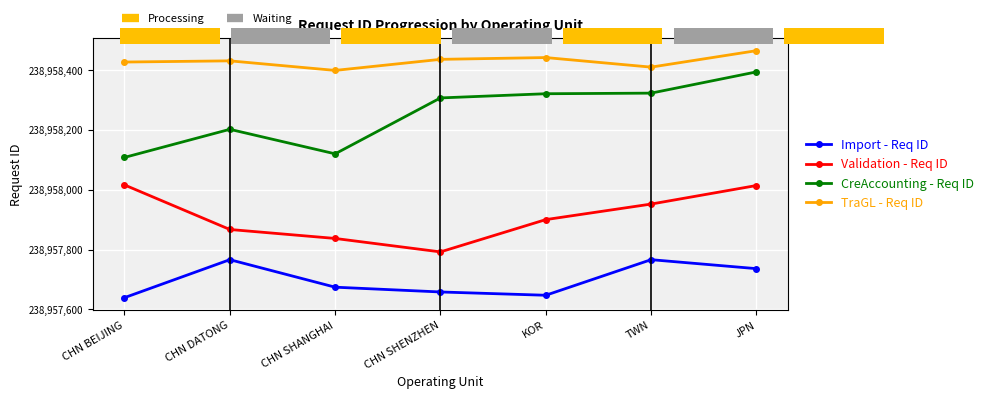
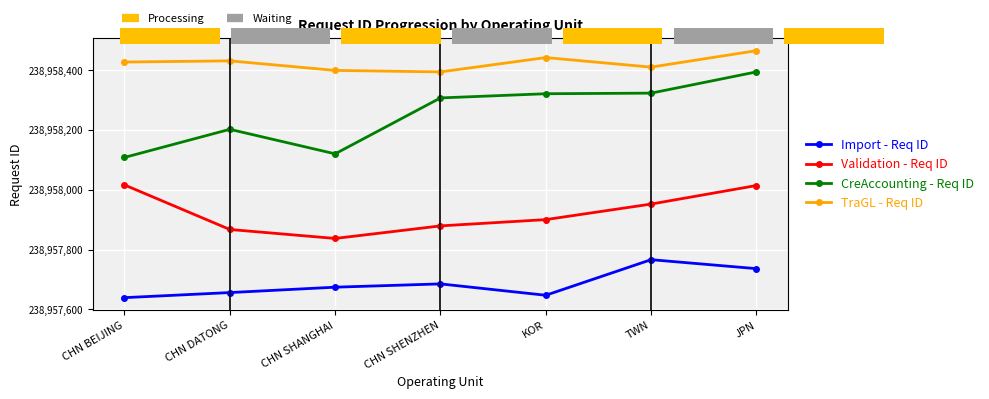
Request ID Progression by Operating Unit, Import - Req ID, CHN DATONG: 238,957,770 -> 238,957,660
Request ID Progression by Operating Unit, Import - Req ID, CHN SHENZHEN: 238,957,660 -> 238,957,690
Request ID Progression by Operating Unit, Validation - Req ID, CHN SHENZHEN: 238,957,790 -> 238,957,880
Request ID Progression by Operating Unit, TraGL - Req ID, CHN SHENZHEN: 238,958,440 -> 238,958,390
